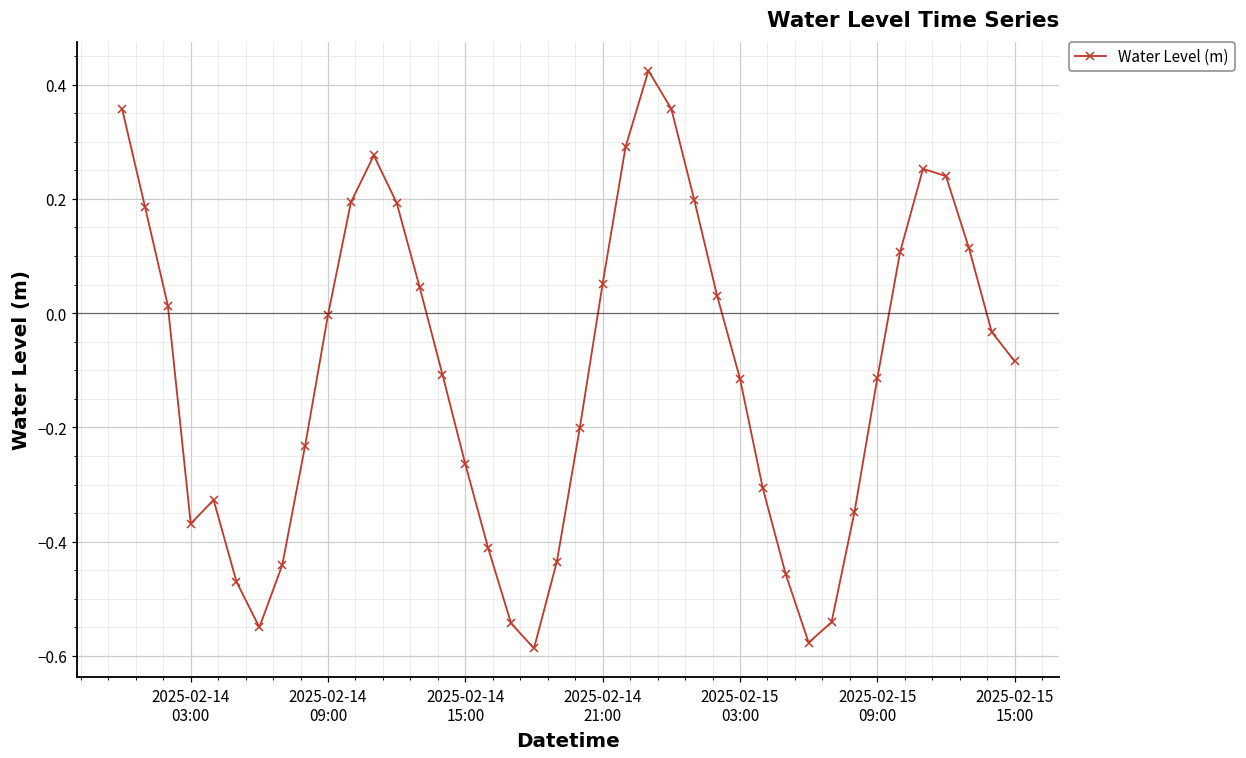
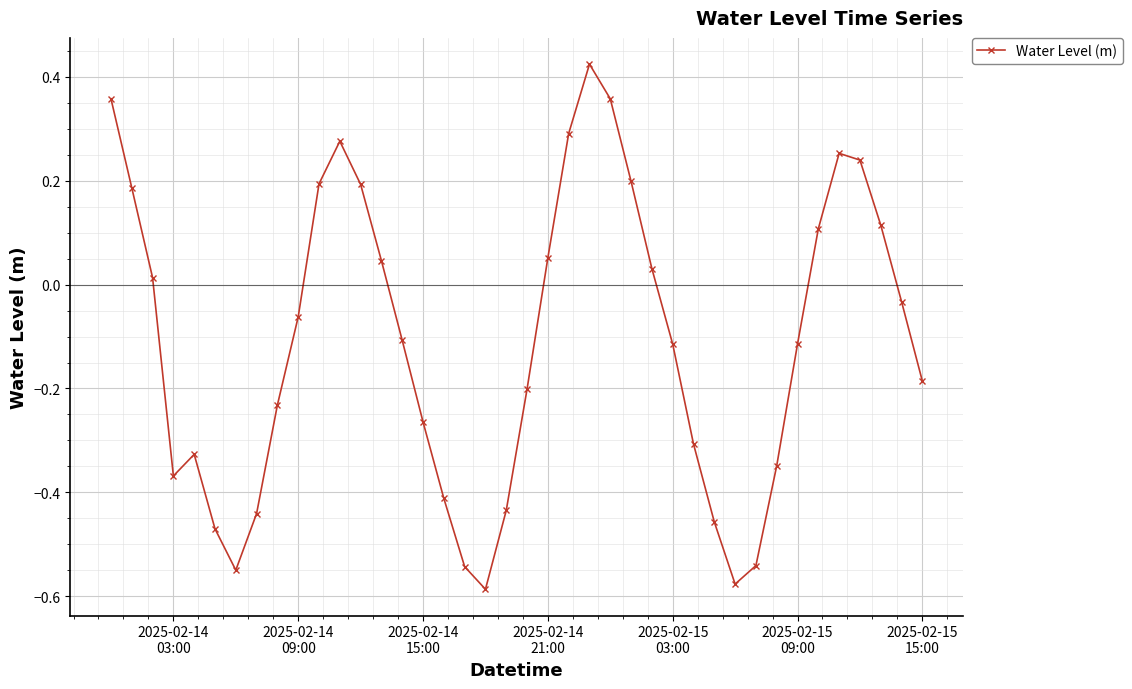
2025-02-14 09:00: 0.00 -> -0.06
2025-02-15 15:00: -0.08 -> -0.19
